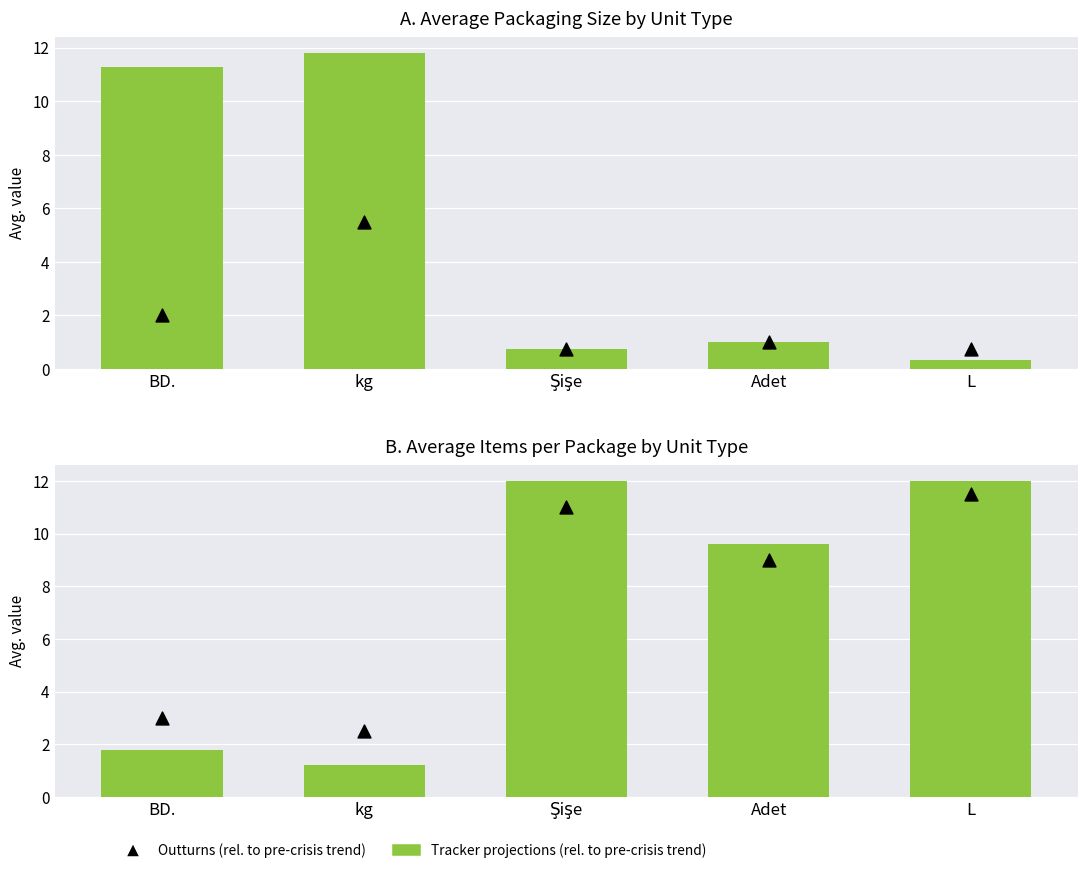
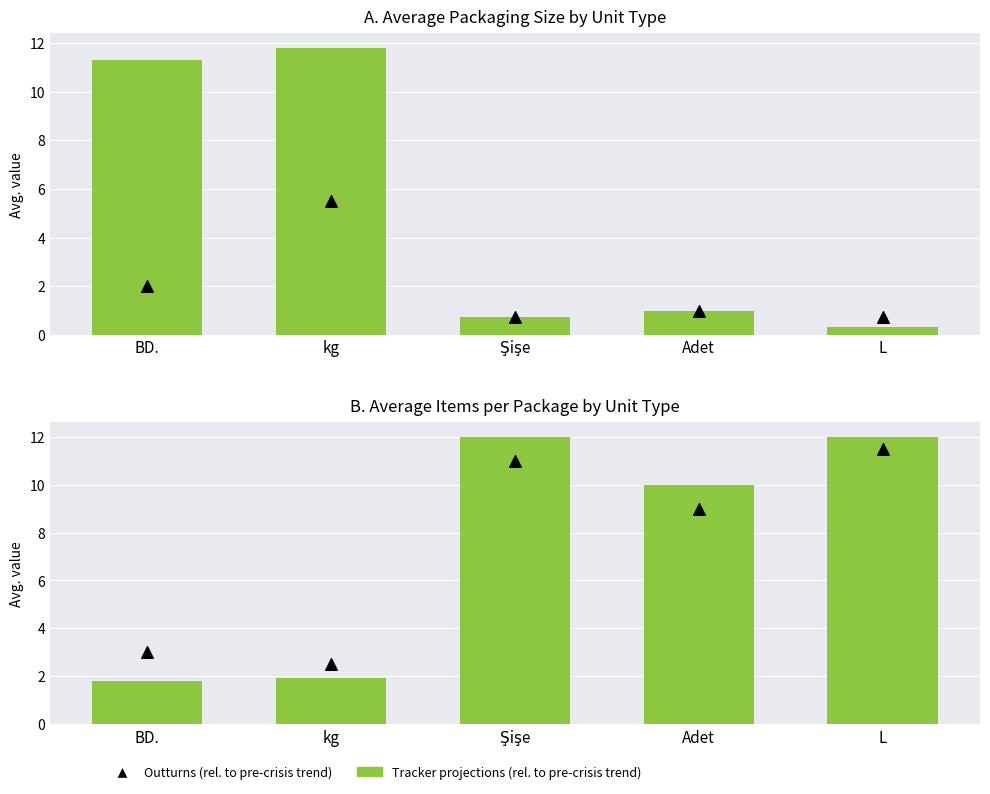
B. Average Items per Package by Unit Type, Tracker projections (rel. to pre-crisis trend), kg: 1.2 -> 1.9
B. Average Items per Package by Unit Type, Tracker projections (rel. to pre-crisis trend), Adet: 9.6 -> 10.0
